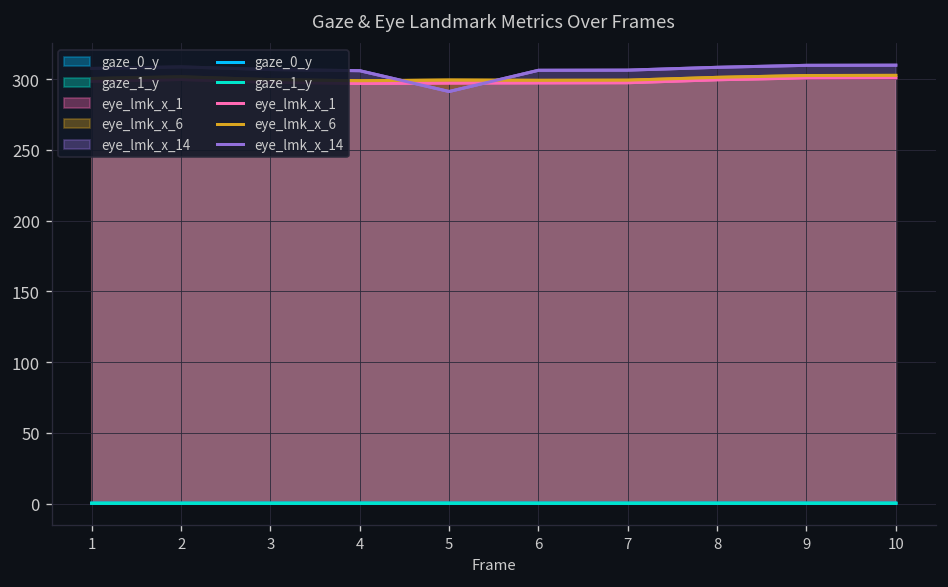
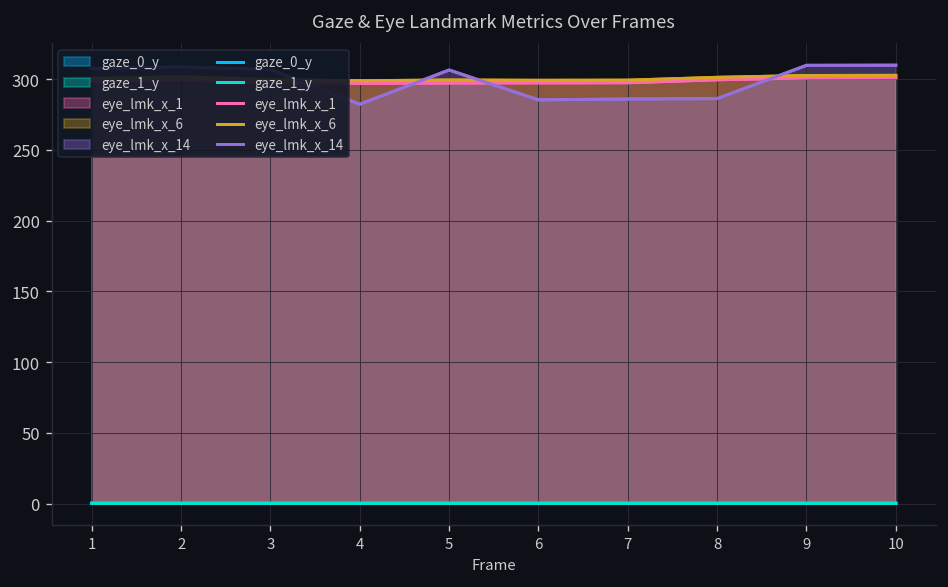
eye_lmk_x_14, 4: 306 -> 282
eye_lmk_x_14, 5: 291 -> 306
eye_lmk_x_14, 6: 306 -> 285
eye_lmk_x_14, 7: 306 -> 286
eye_lmk_x_14, 8: 308 -> 286
